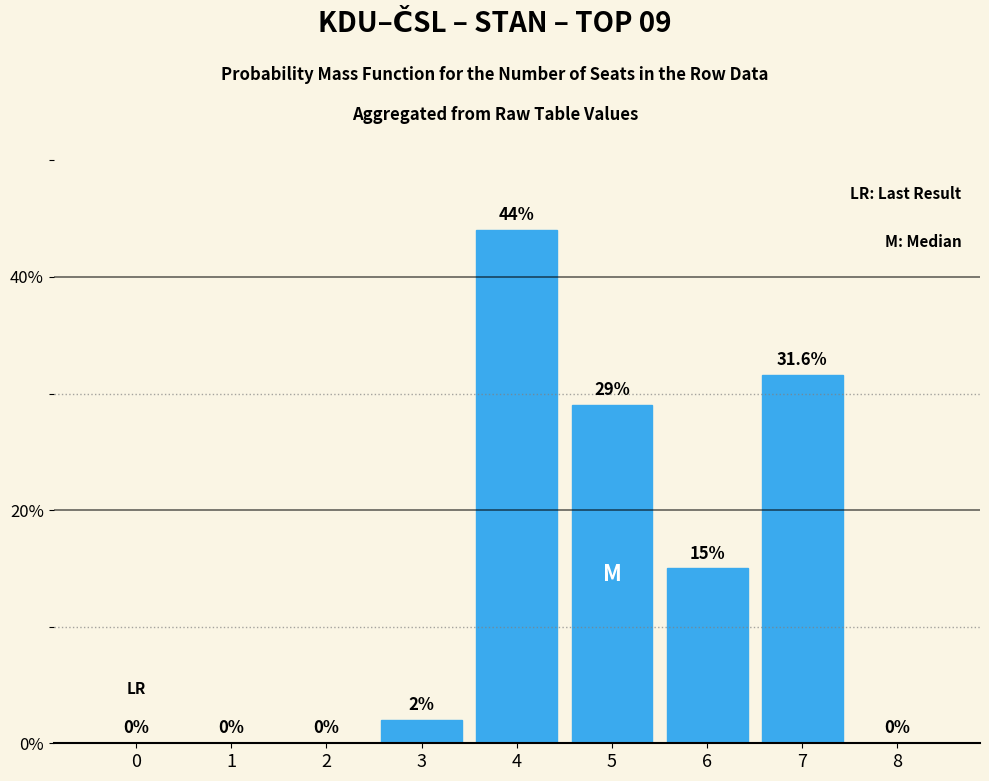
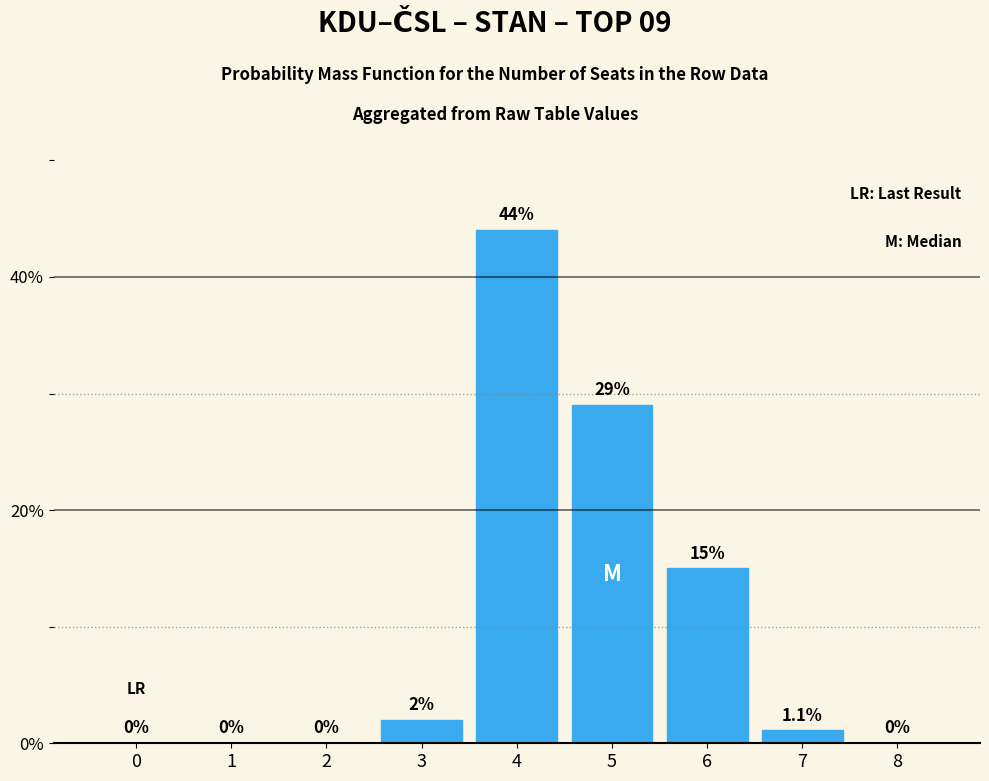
7: 31.6% -> 1.1%
